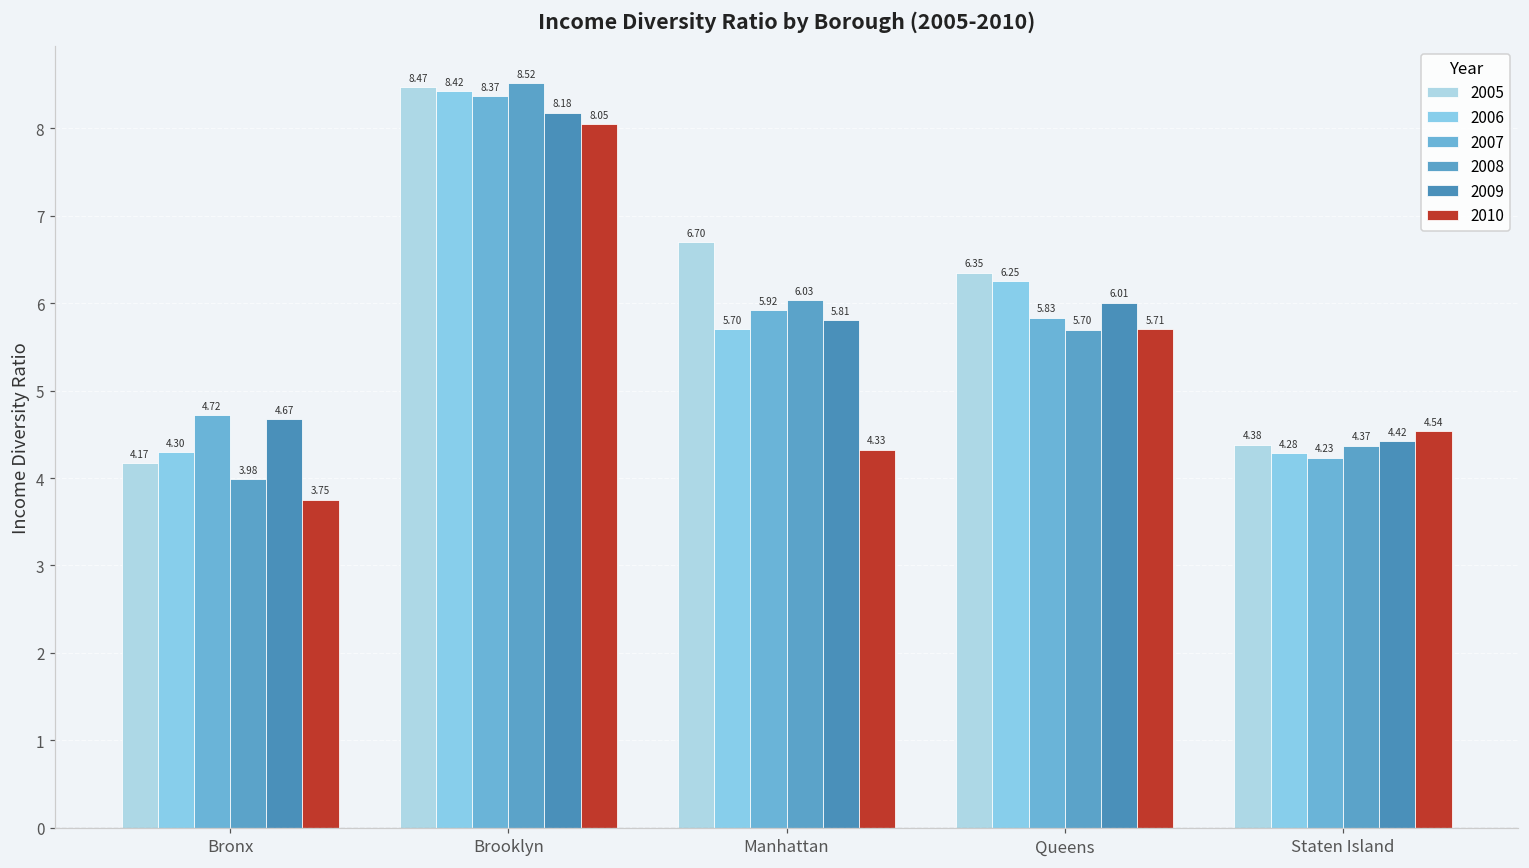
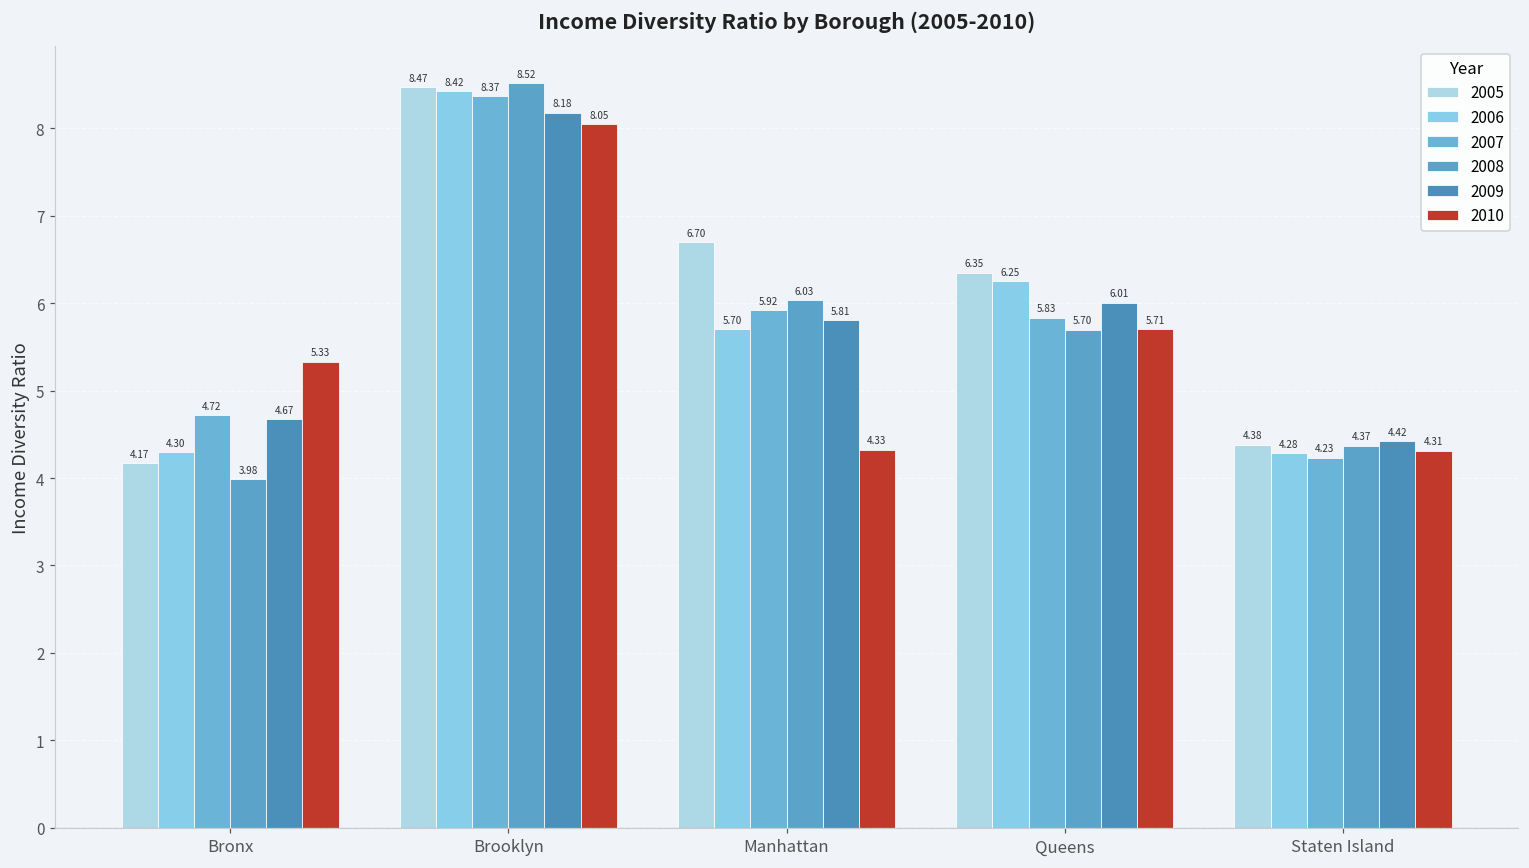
2010, Bronx: 3.75 -> 5.33
2010, Staten Island: 4.54 -> 4.31
